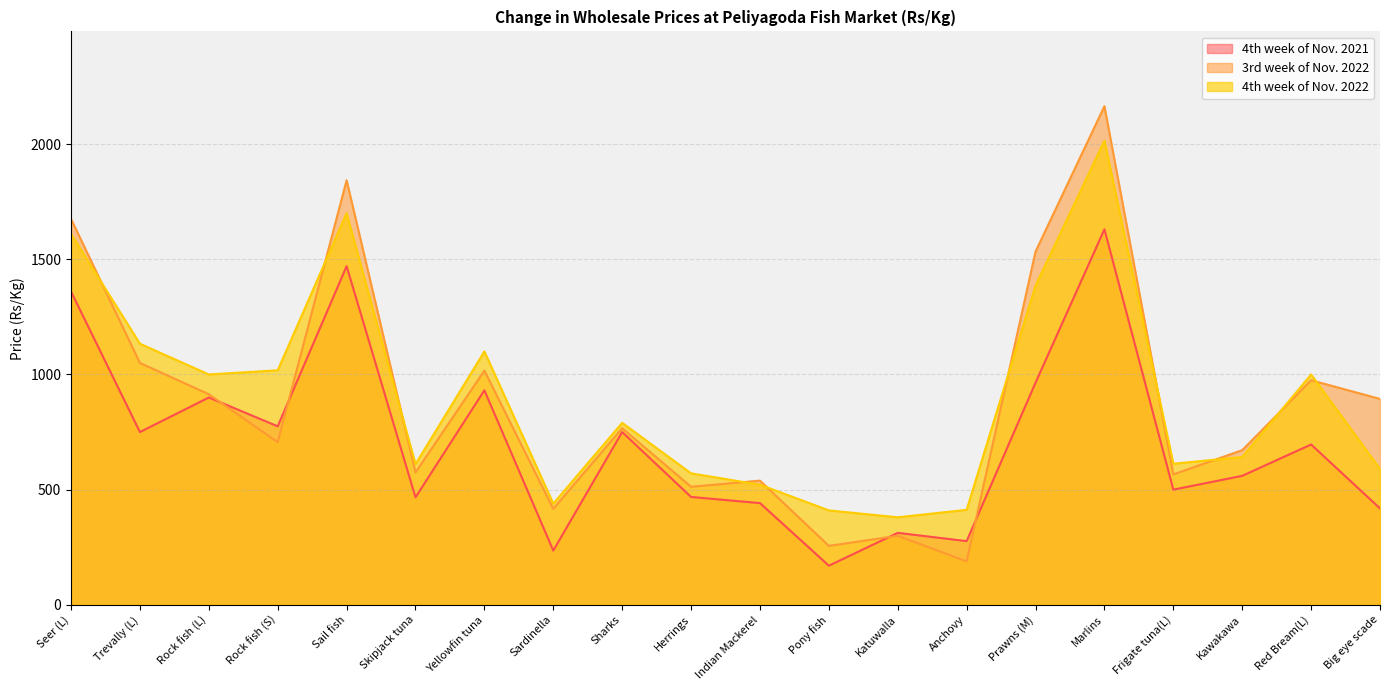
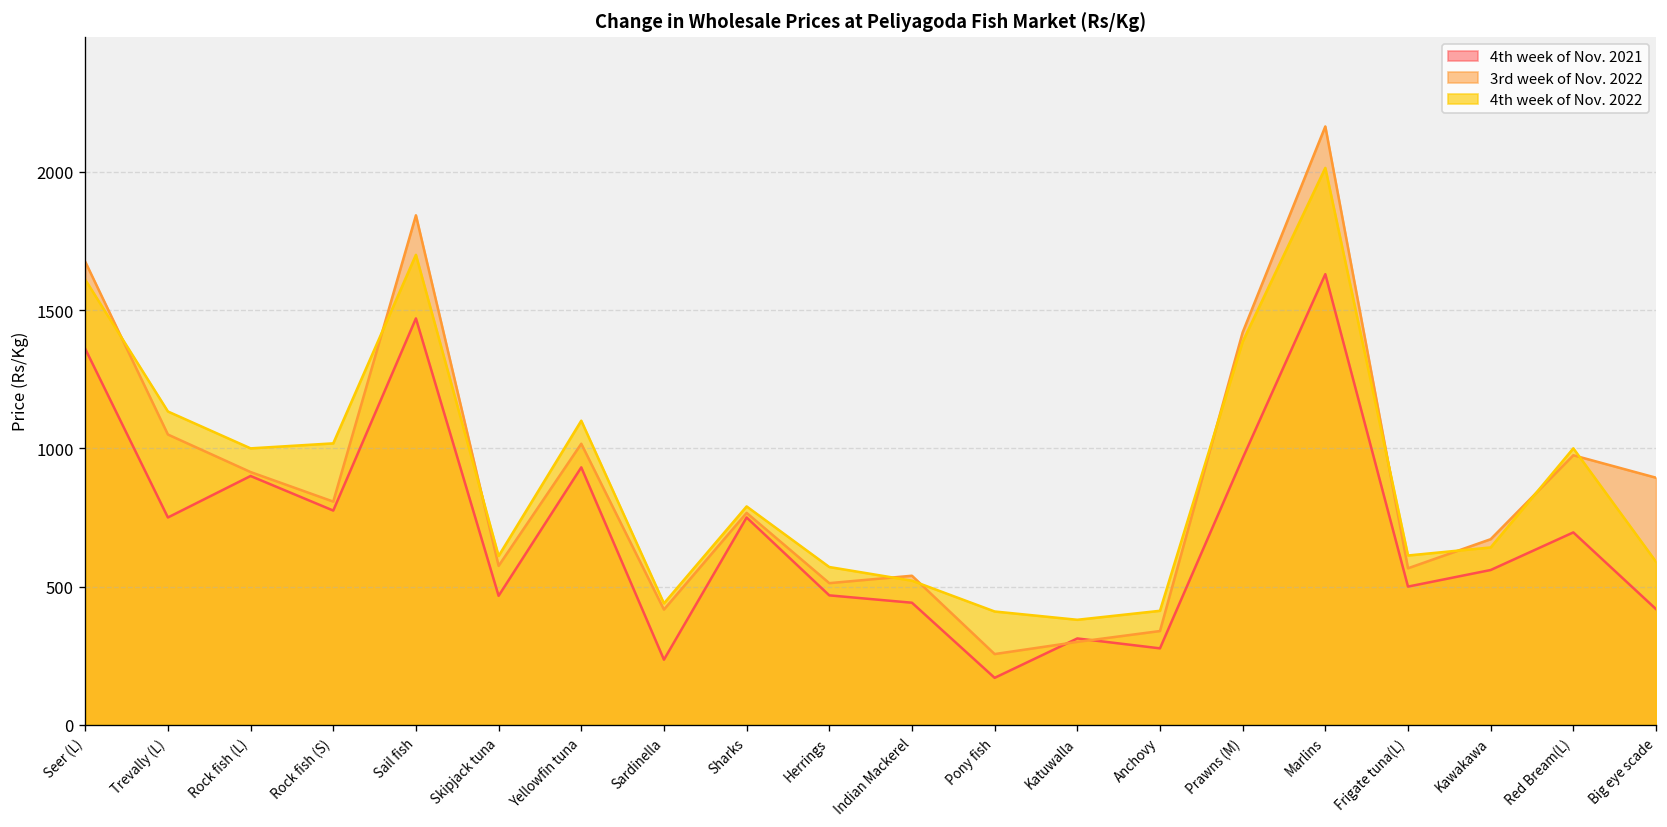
3rd week of Nov. 2022, Rock fish (S): 710 -> 810
3rd week of Nov. 2022, Anchovy: 190 -> 340
3rd week of Nov. 2022, Prawns (M): 1530 -> 1420
